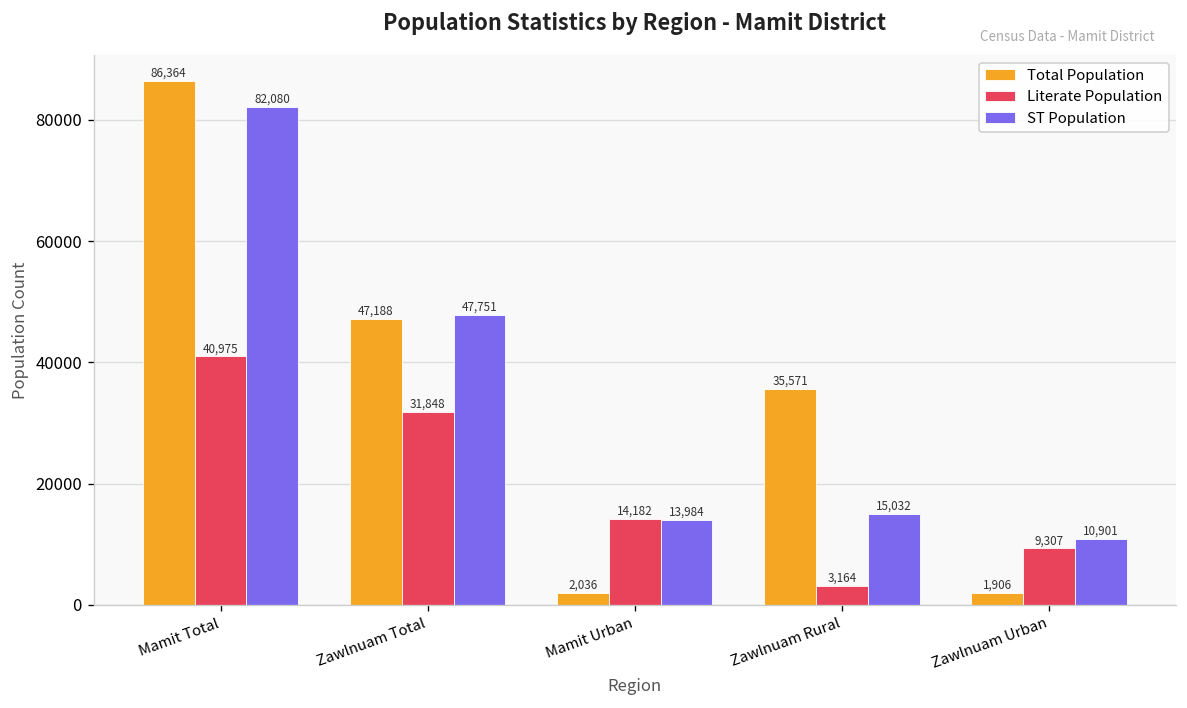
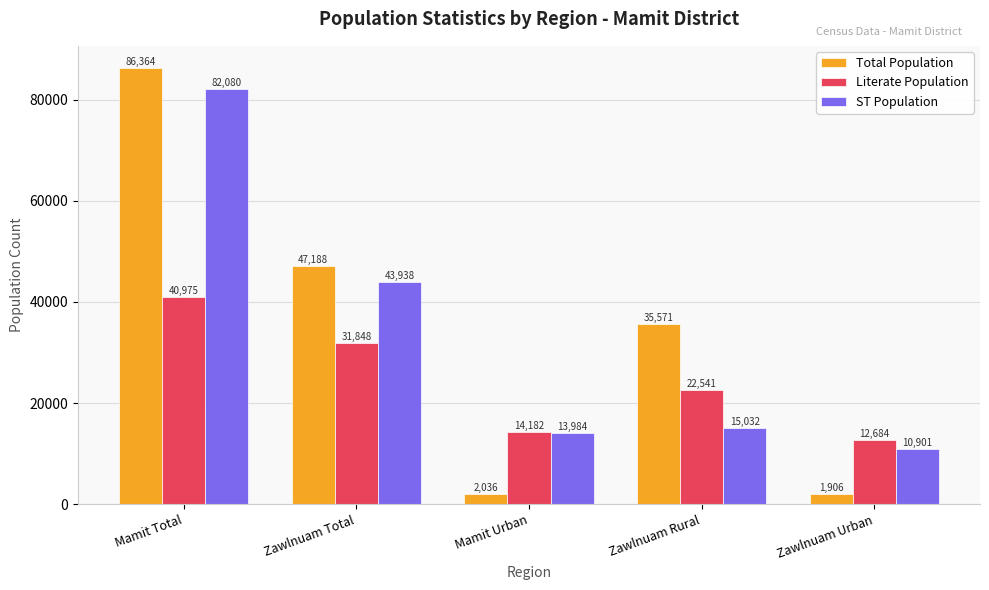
ST Population, Zawlnuam Total: 47,751 -> 43,938
Literate Population, Zawlnuam Rural: 3,164 -> 22,541
Literate Population, Zawlnuam Urban: 9,307 -> 12,684
